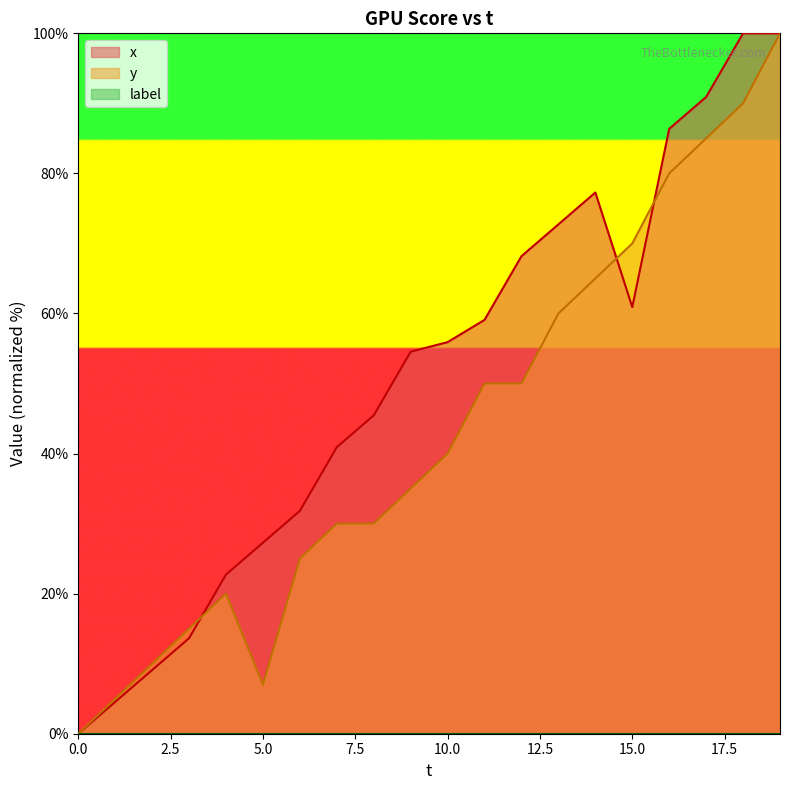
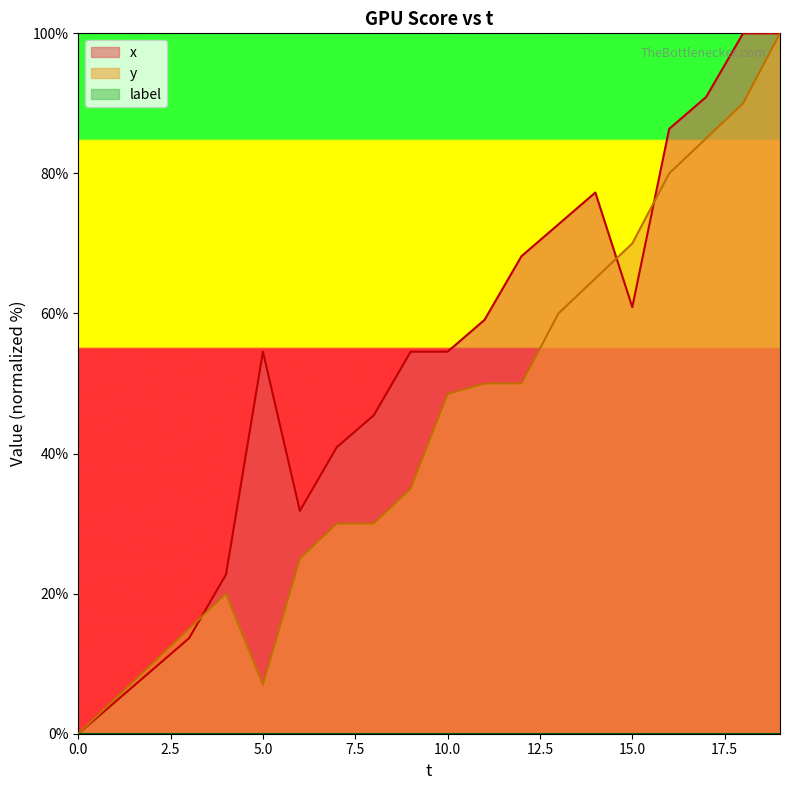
x, 5.0: 27% -> 55%
x, 10.0: 56% -> 55%
y, 10.0: 40% -> 48%
